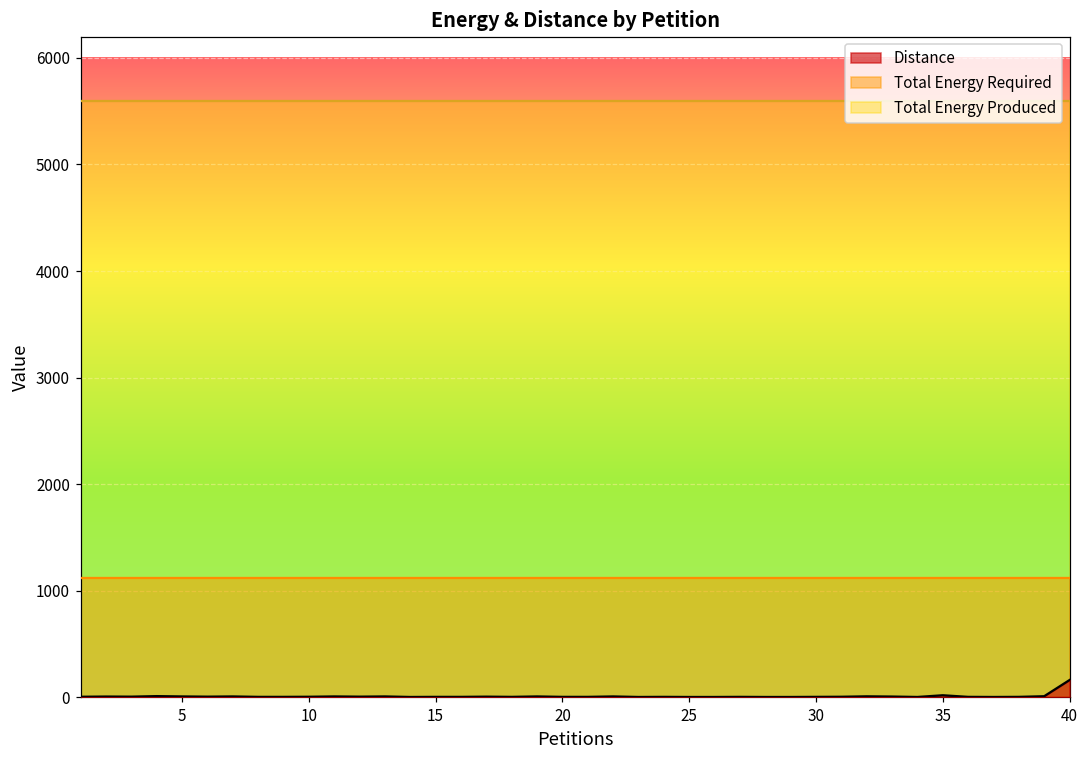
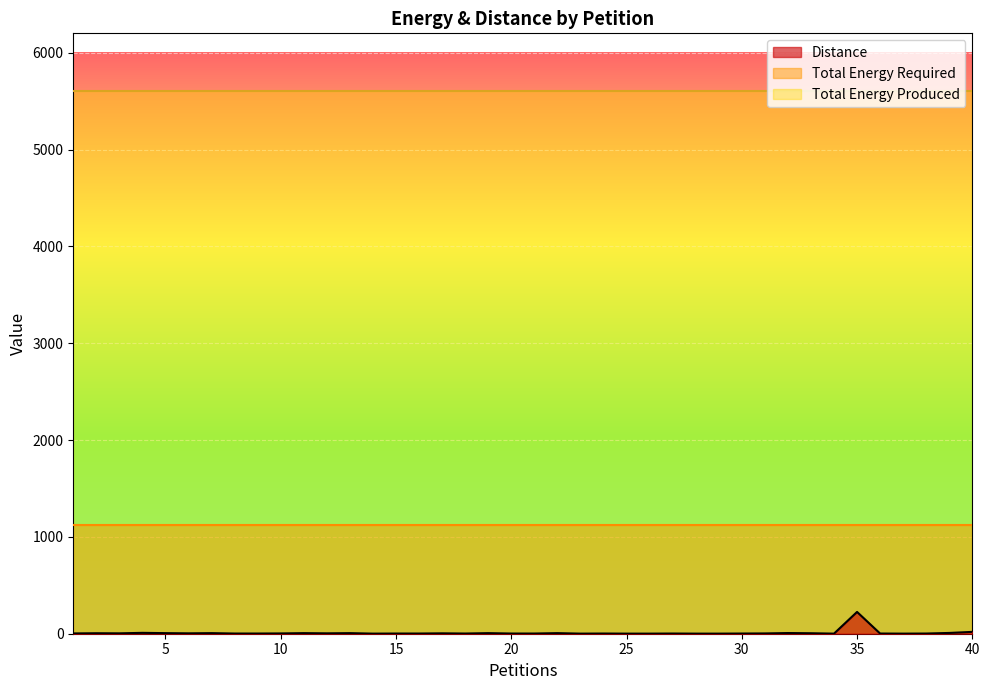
Distance, 35: 0 -> 200
Distance, 40: 200 -> 0
